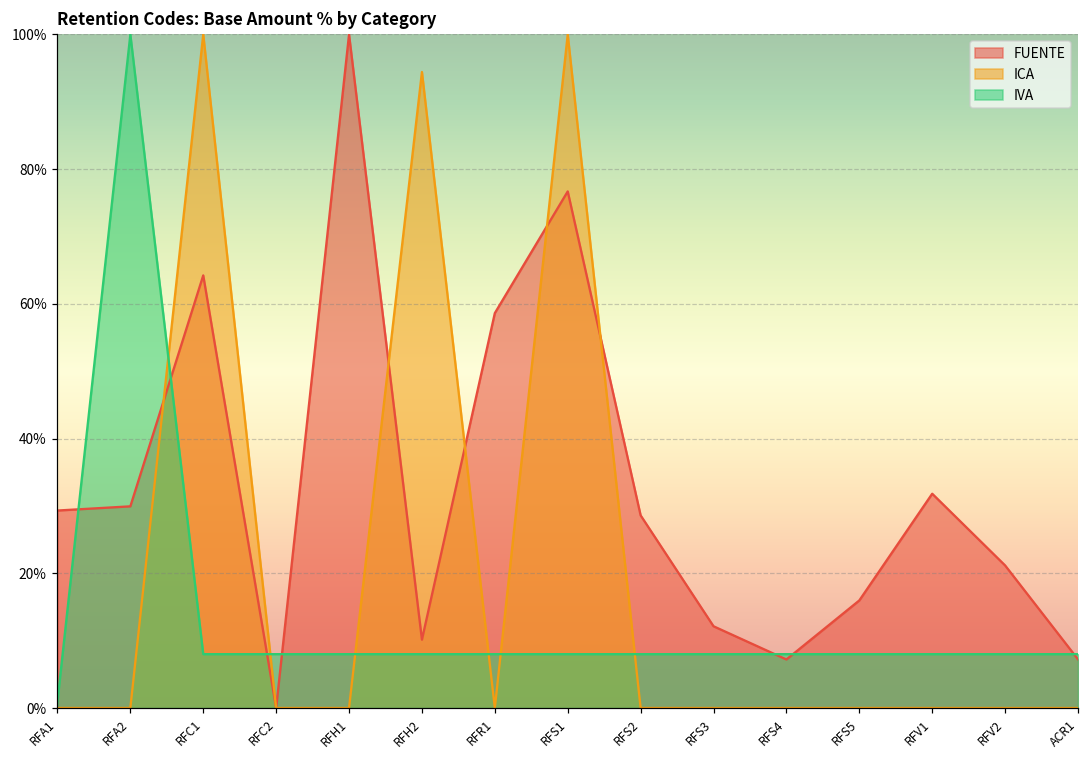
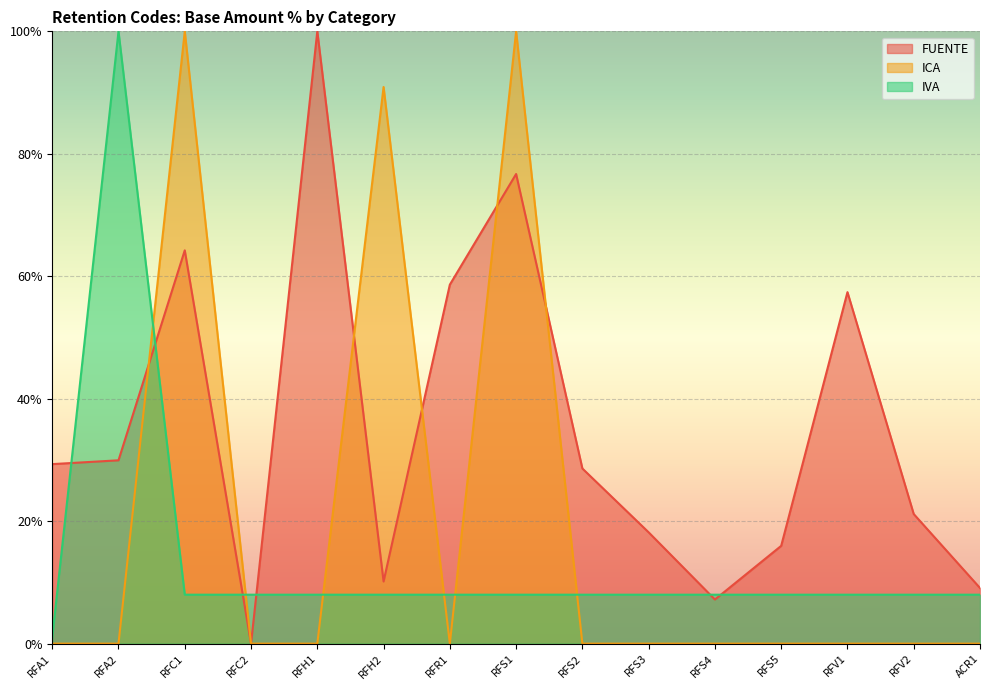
ICA, RFH2: 94% -> 91%
FUENTE, RFS3: 12% -> 18%
FUENTE, RFV1: 32% -> 57%
FUENTE, ACR1: 7% -> 9%
